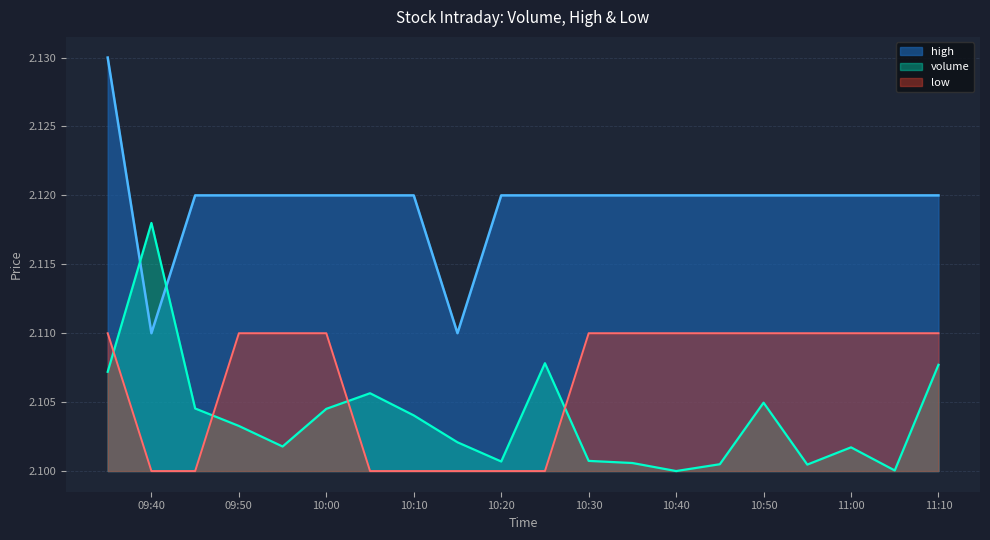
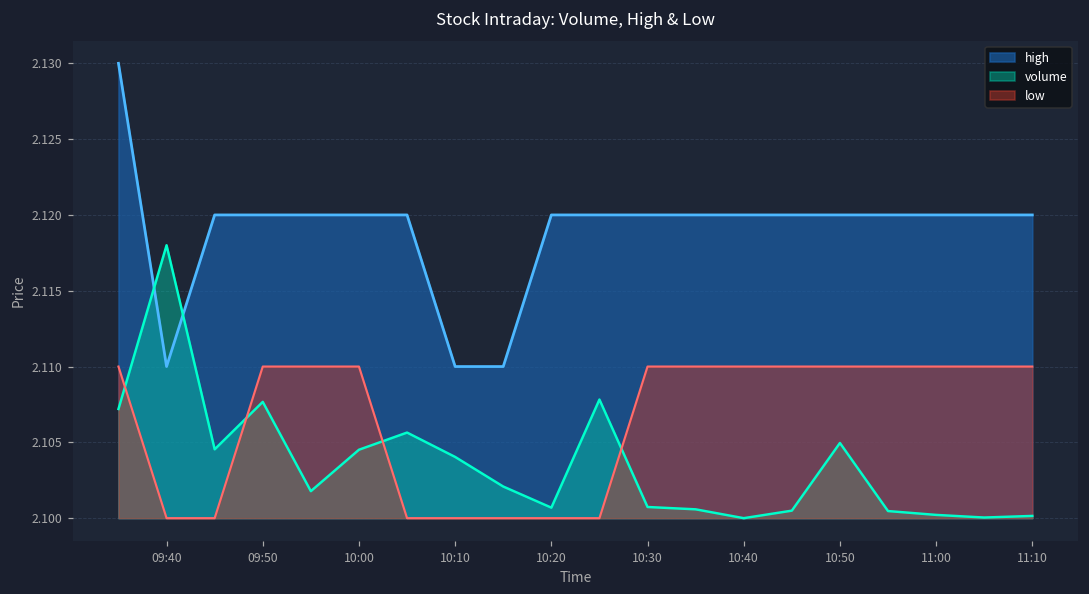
volume, 09:50: 2.1033 -> 2.1077
high, 10:10: 2.12 -> 2.11
volume, 11:00: 2.1017 -> 2.1002
volume, 11:10: 2.1077 -> 2.1001
